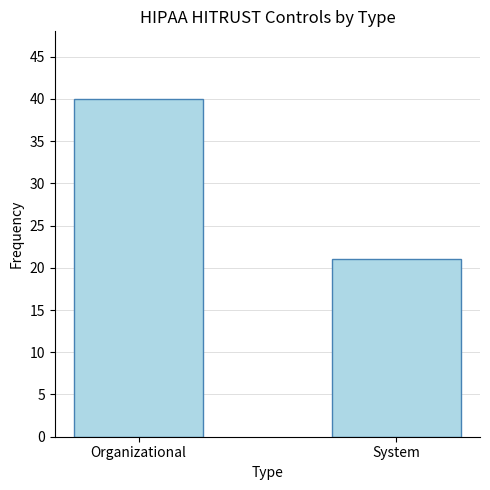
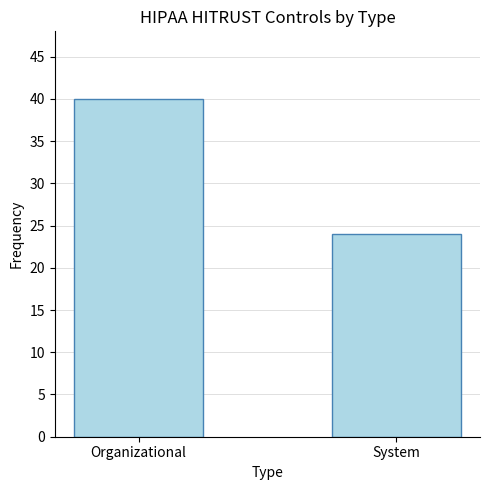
System: 21 -> 24
